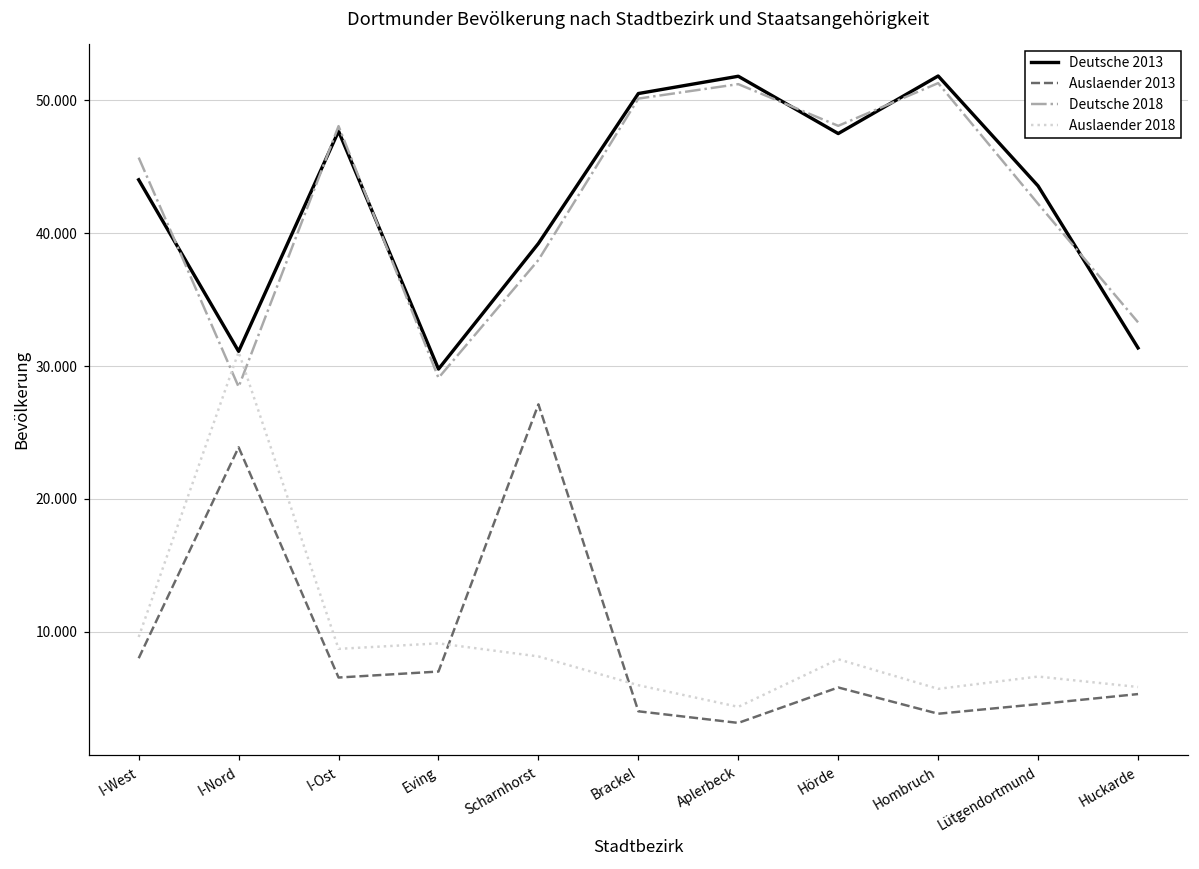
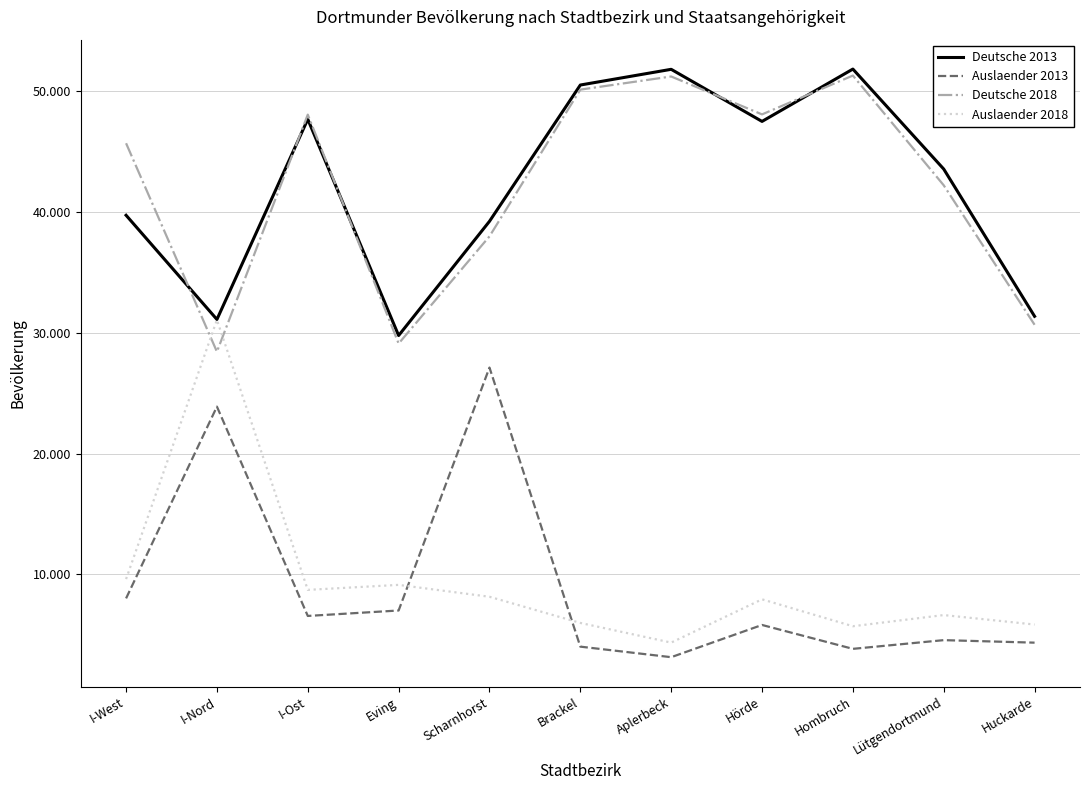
Deutsche 2013, I-West: 44.0 -> 39.7
Auslaender 2013, Huckarde: 5.3 -> 4.3
Deutsche 2018, Huckarde: 33.3 -> 30.7
